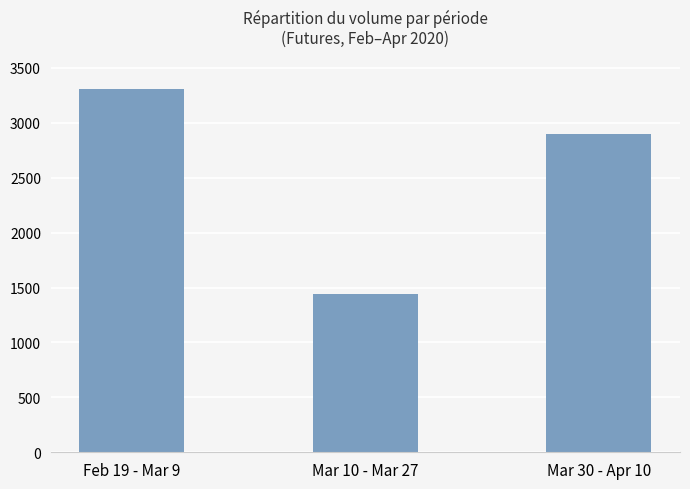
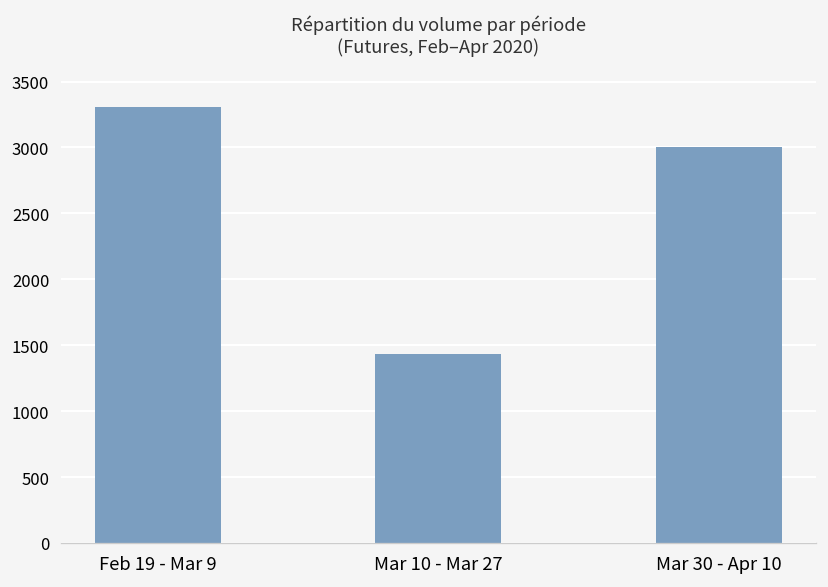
Mar 30 - Apr 10: 2900 -> 3000
